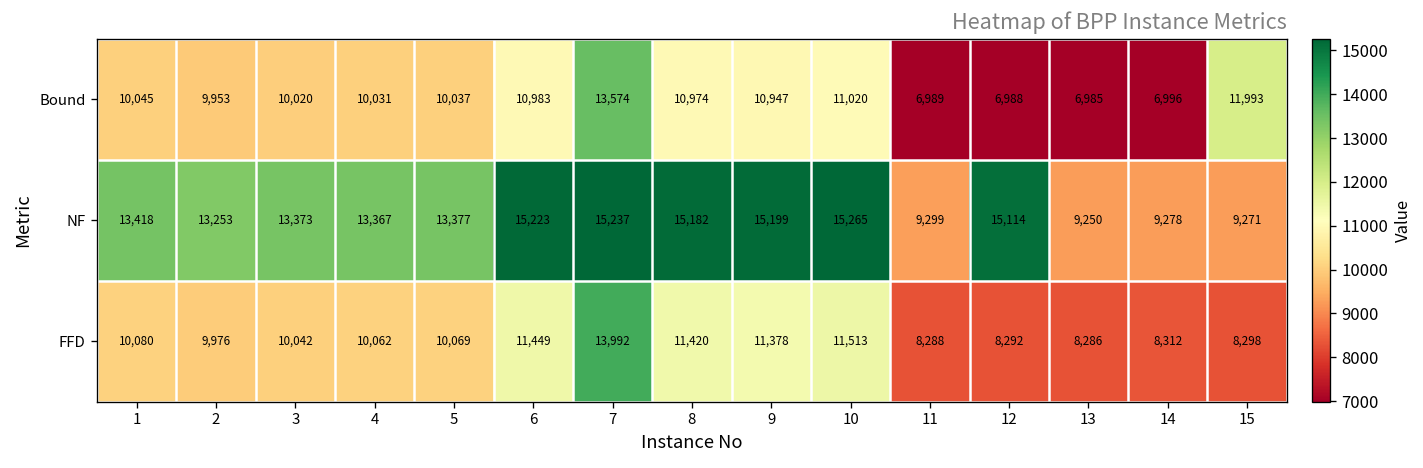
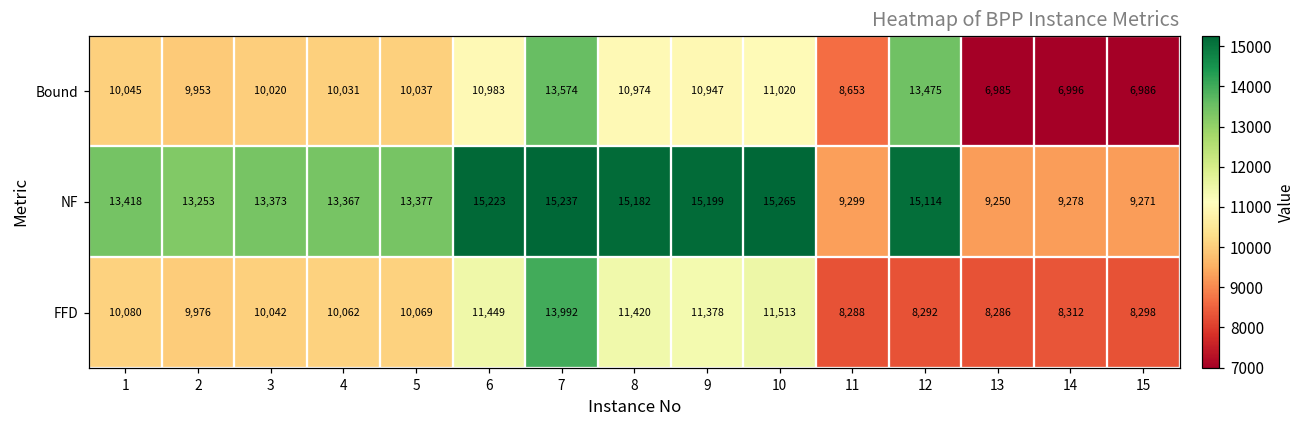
Bound, 11: 6,989 -> 8,653
Bound, 12: 6,988 -> 13,475
Bound, 15: 11,993 -> 6,986
